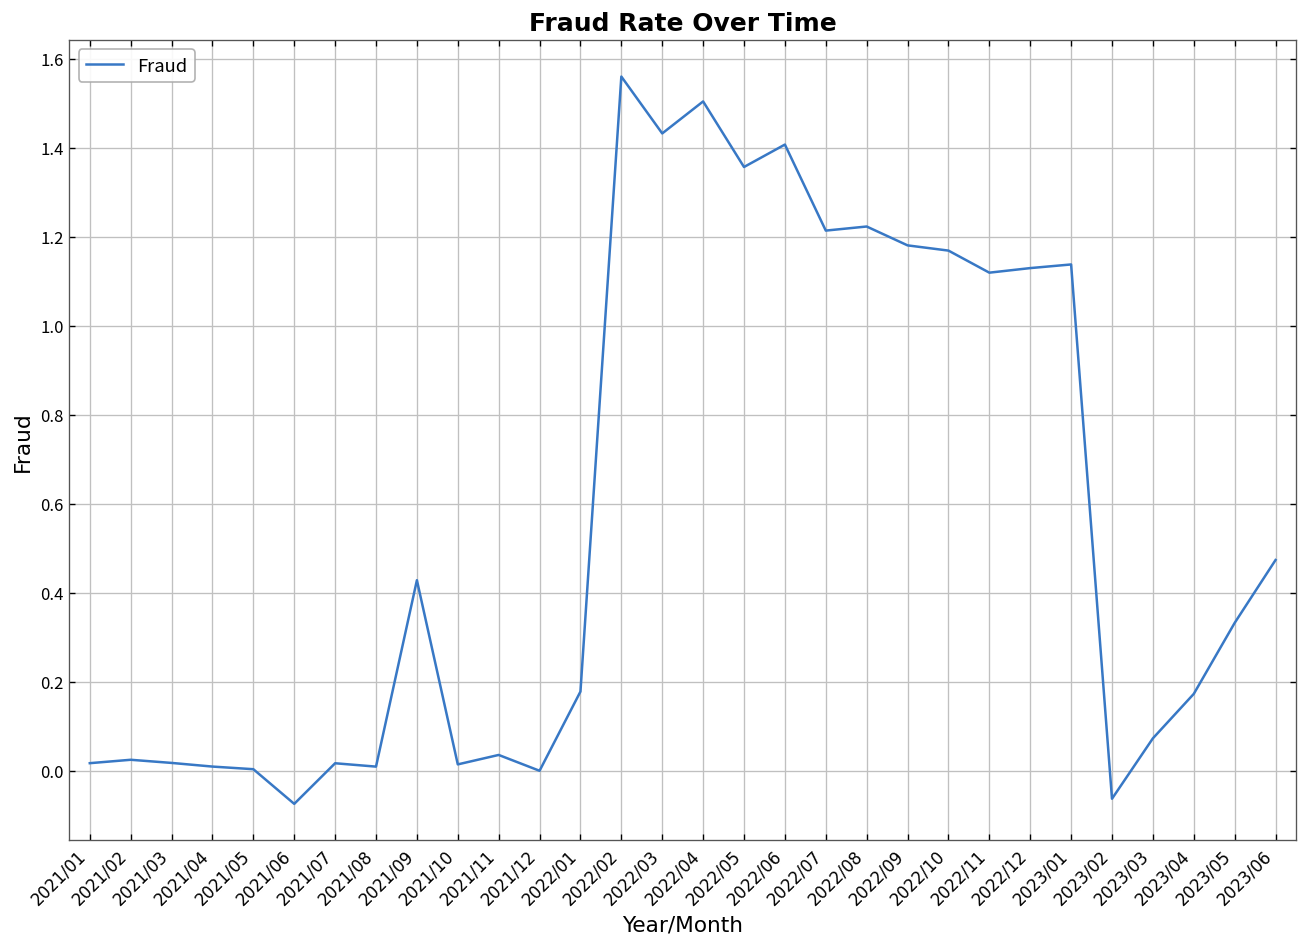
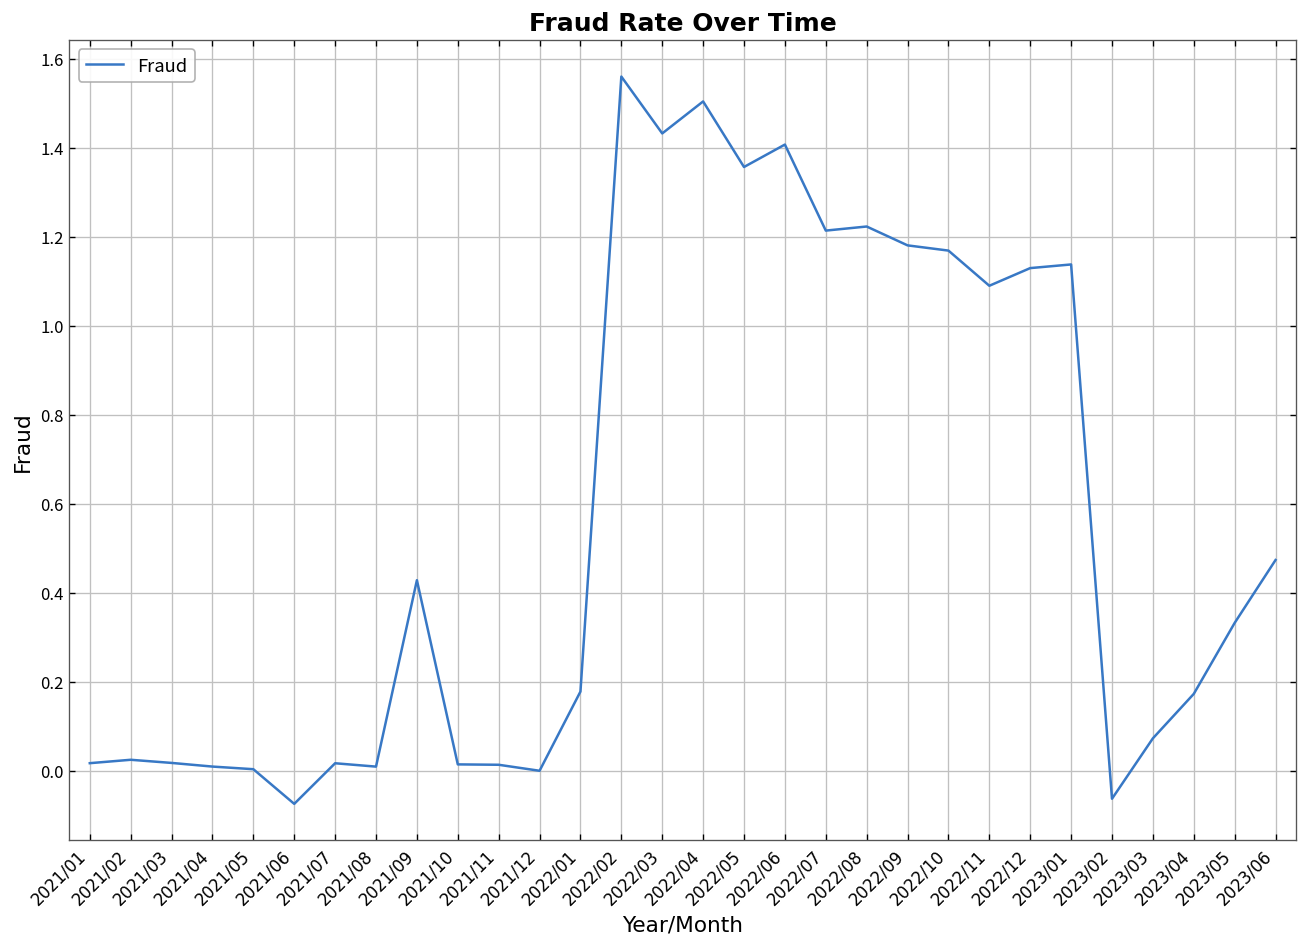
2021/11: 0.04 -> 0.01
2022/11: 1.12 -> 1.09
